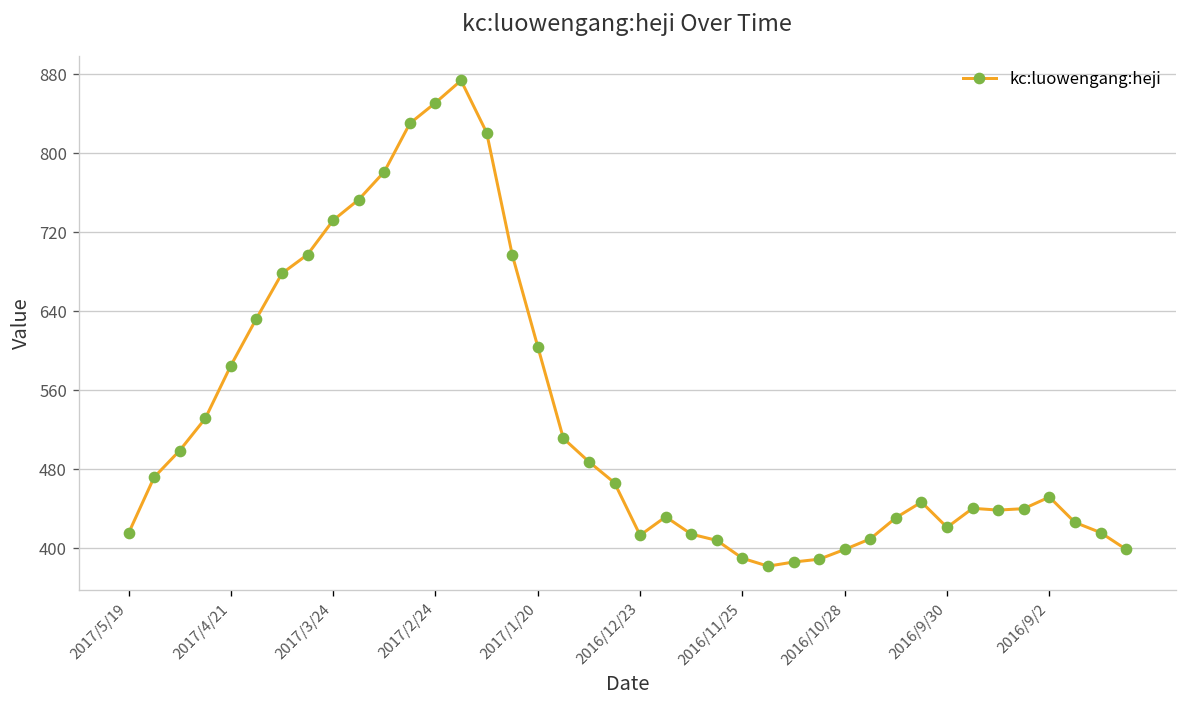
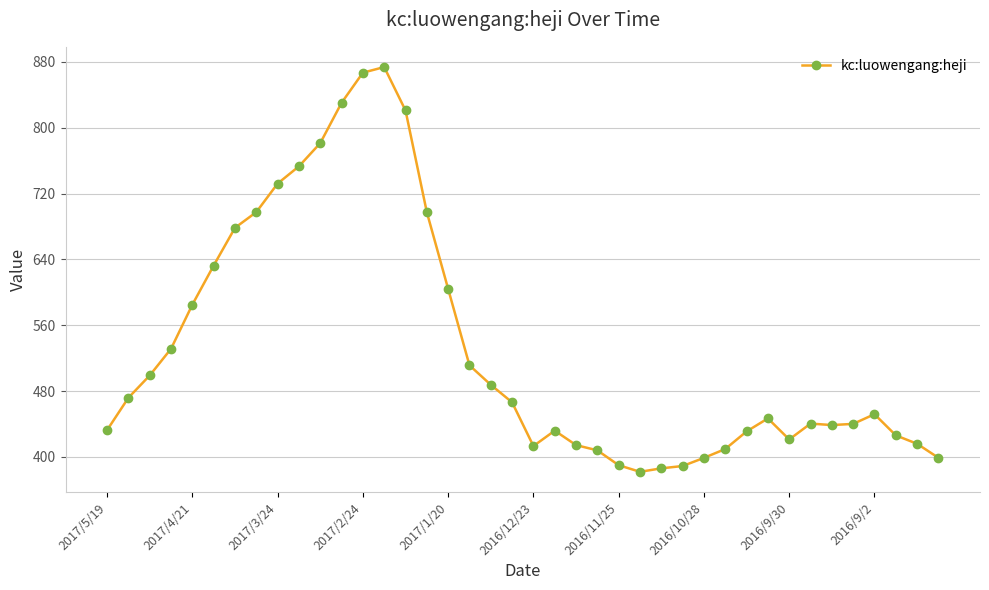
2017/5/19: 420 -> 430
2017/2/24: 850 -> 870
